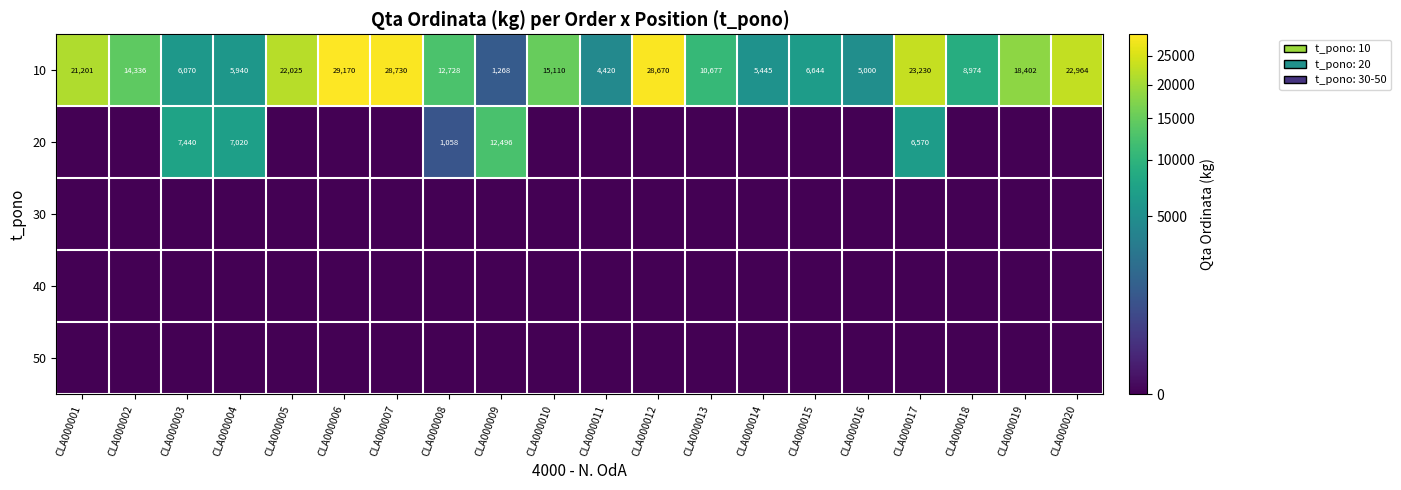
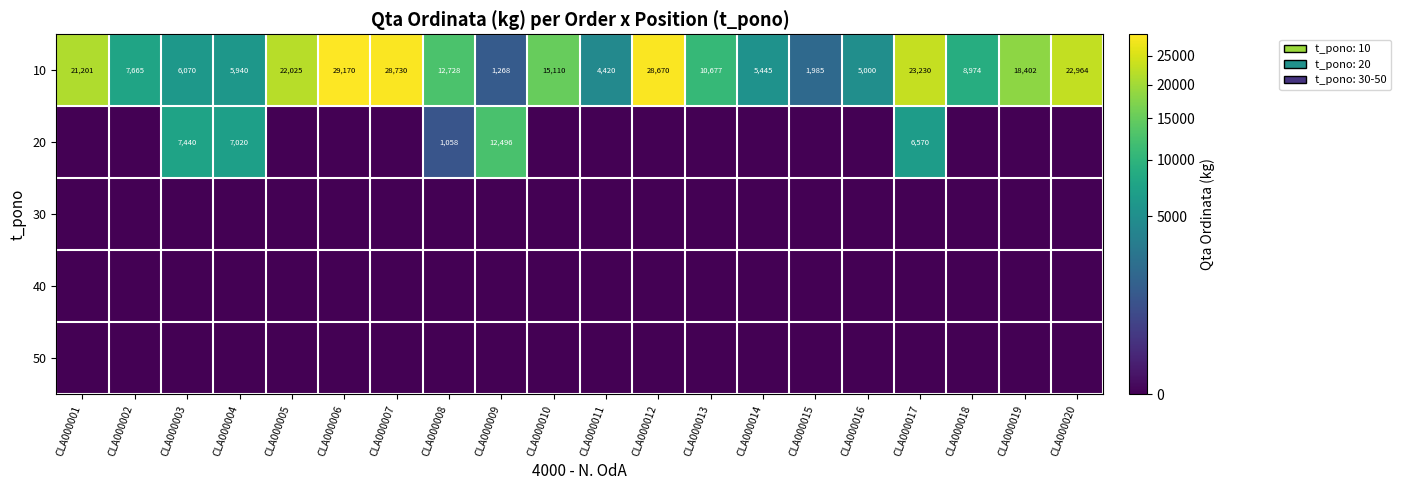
10, CLA000002: 14,336 -> 7,665
10, CLA000015: 6,644 -> 1,985
